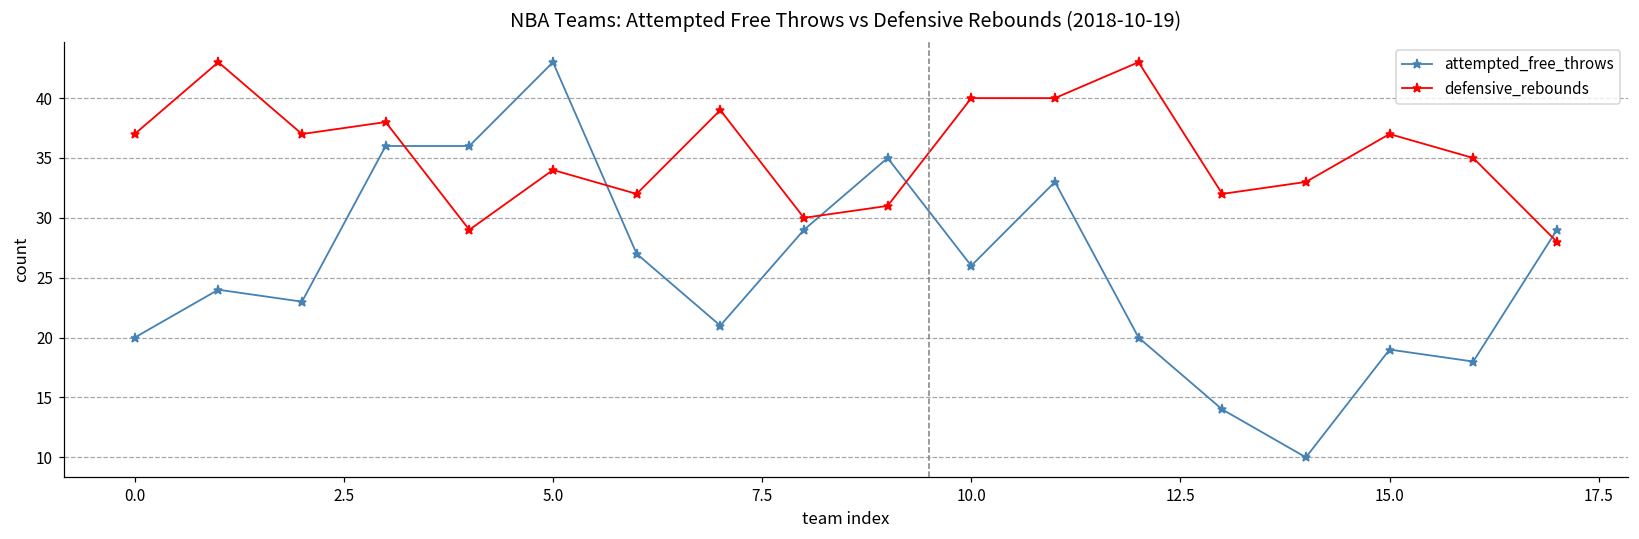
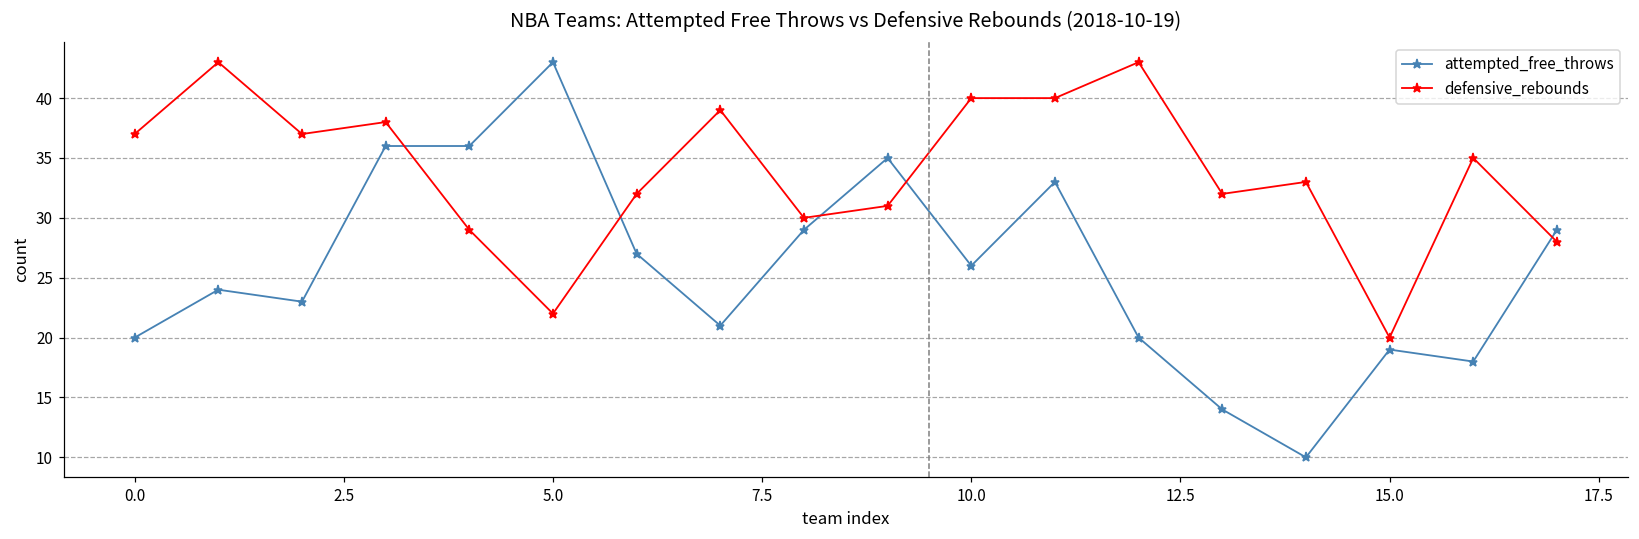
defensive_rebounds, 5.0: 34 -> 22
defensive_rebounds, 15.0: 37 -> 20
